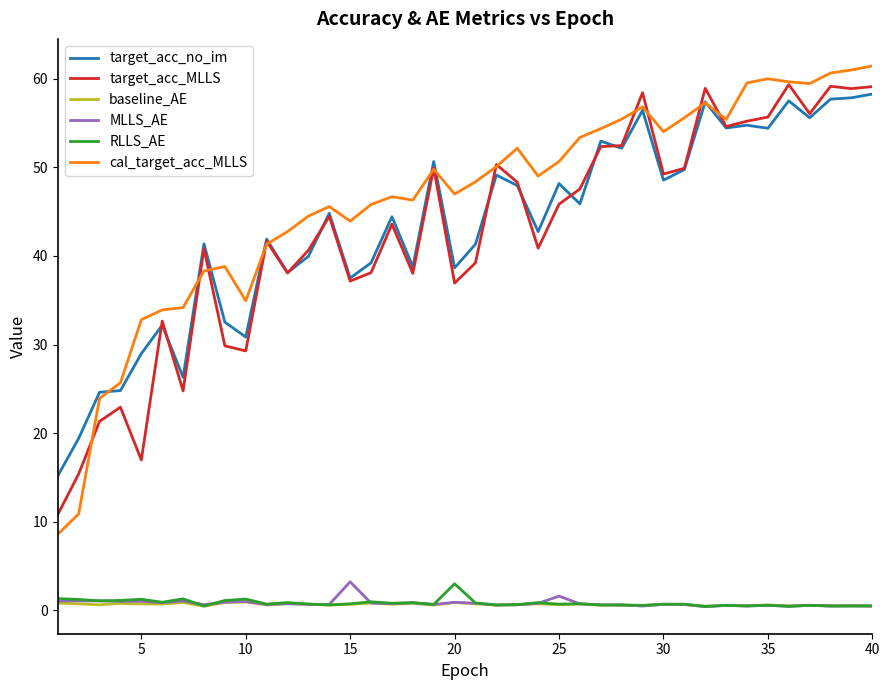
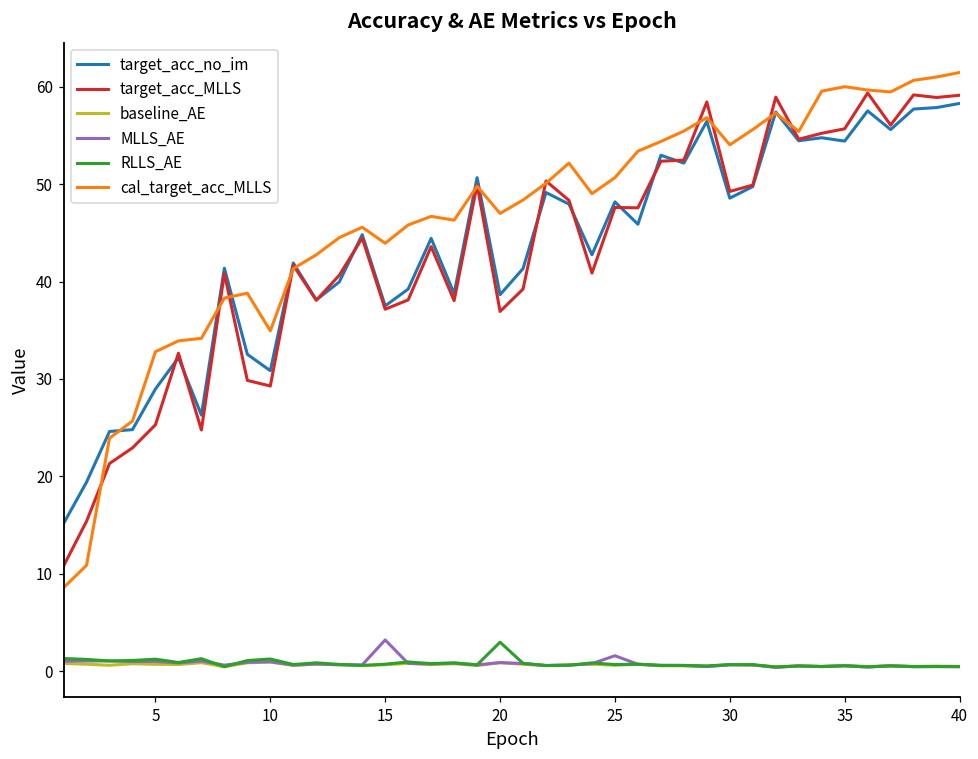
target_acc_MLLS, 5: 17 -> 25
target_acc_MLLS, 25: 46 -> 48
